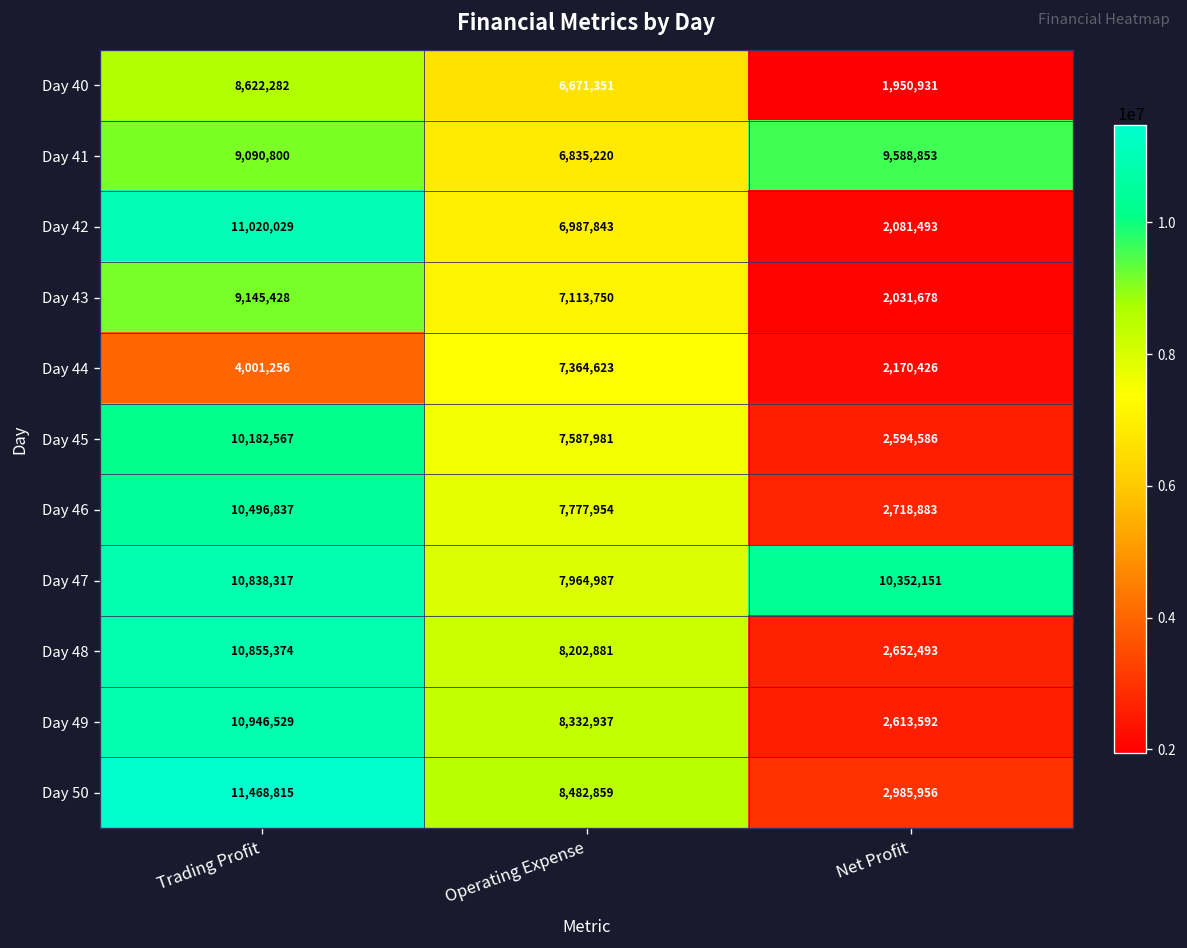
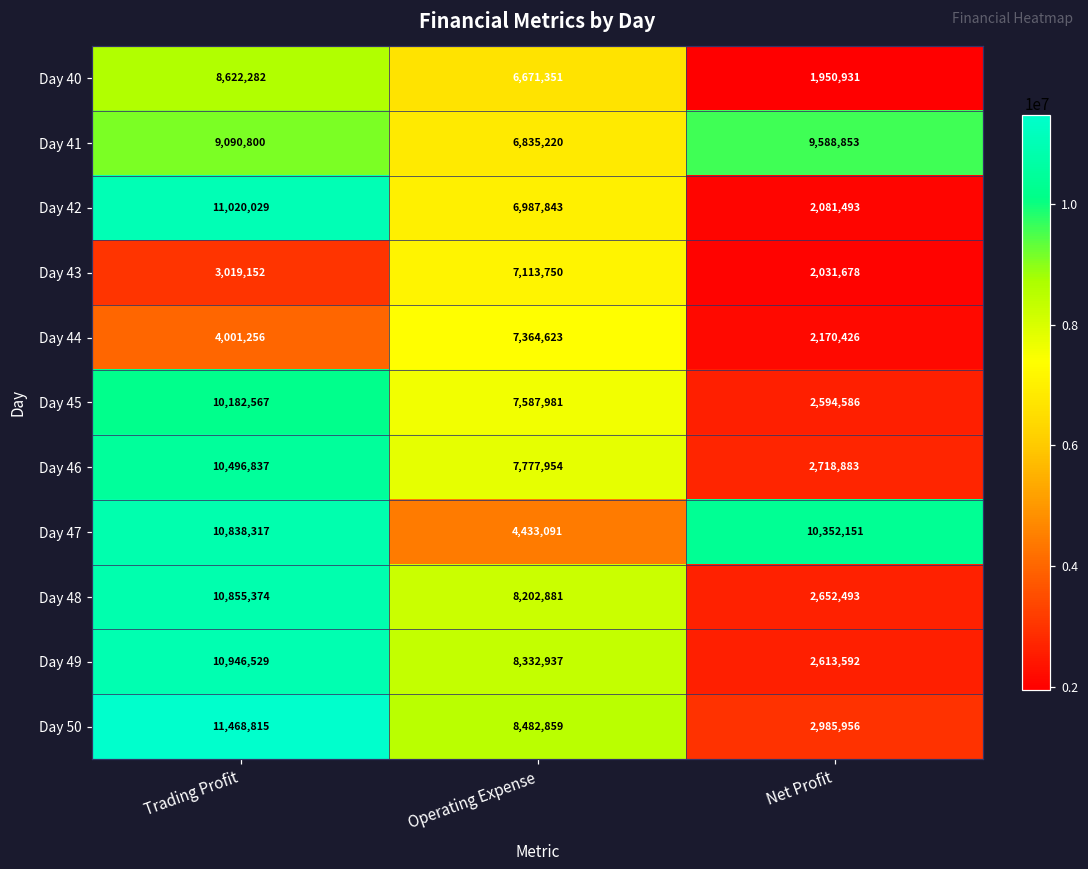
Day 43, Trading Profit: 9,145,428 -> 3,019,152
Day 47, Operating Expense: 7,964,987 -> 4,433,091
